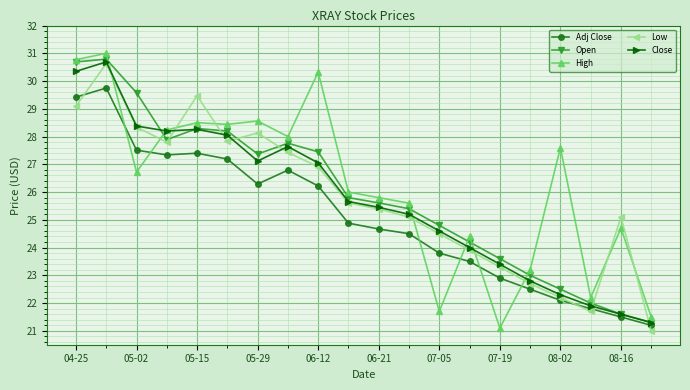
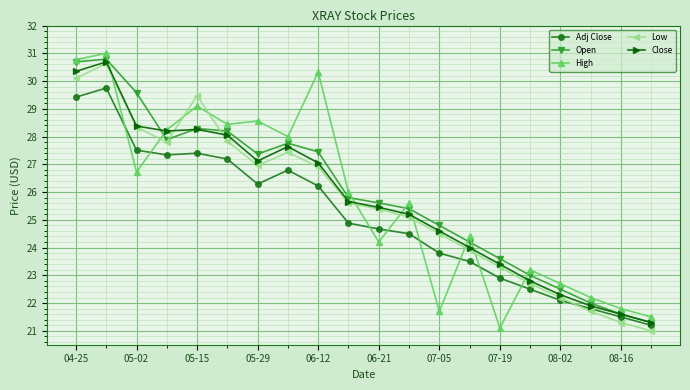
Low, 04-25: 29.1 -> 30.1
High, 05-15: 28.5 -> 29.1
Low, 05-29: 28.1 -> 27.0
High, 06-21: 25.8 -> 24.2
High, 08-02: 27.6 -> 22.7
High, 08-16: 24.7 -> 21.8
Low, 08-16: 25.1 -> 21.3
